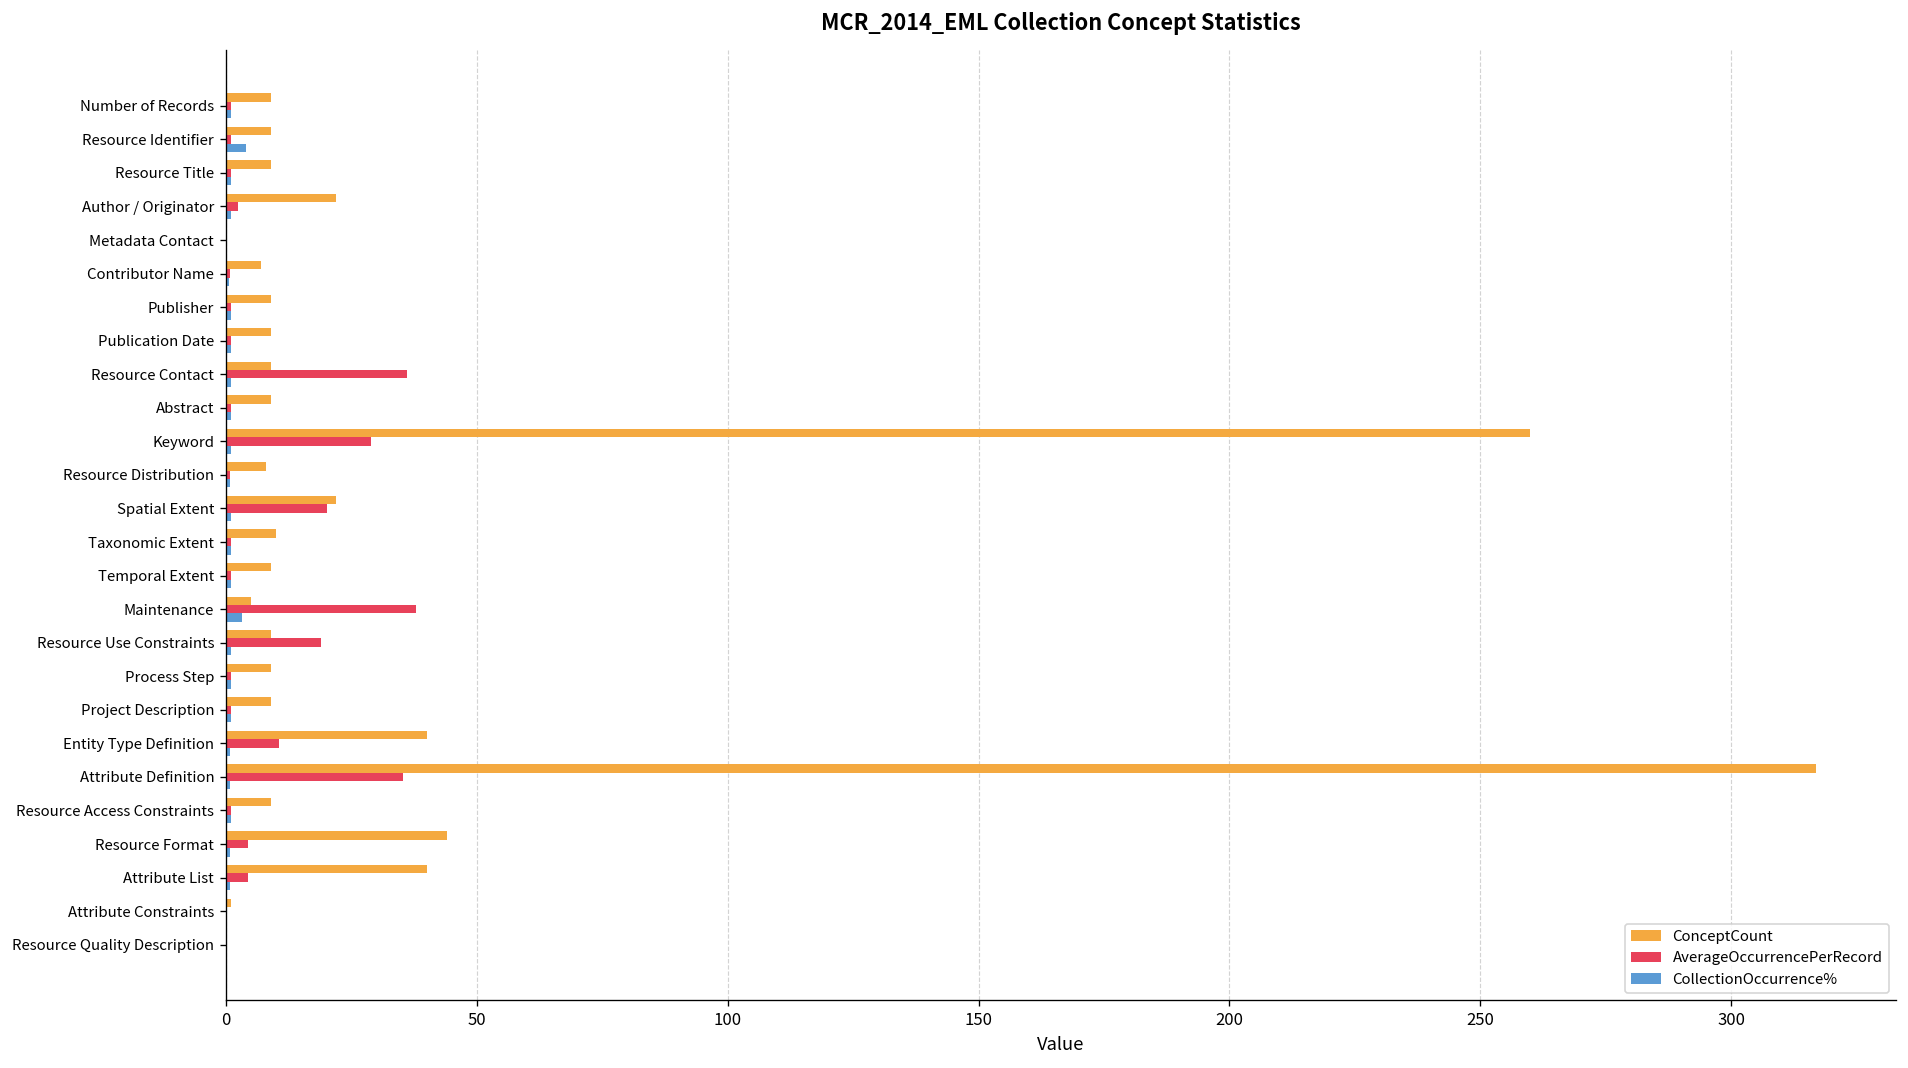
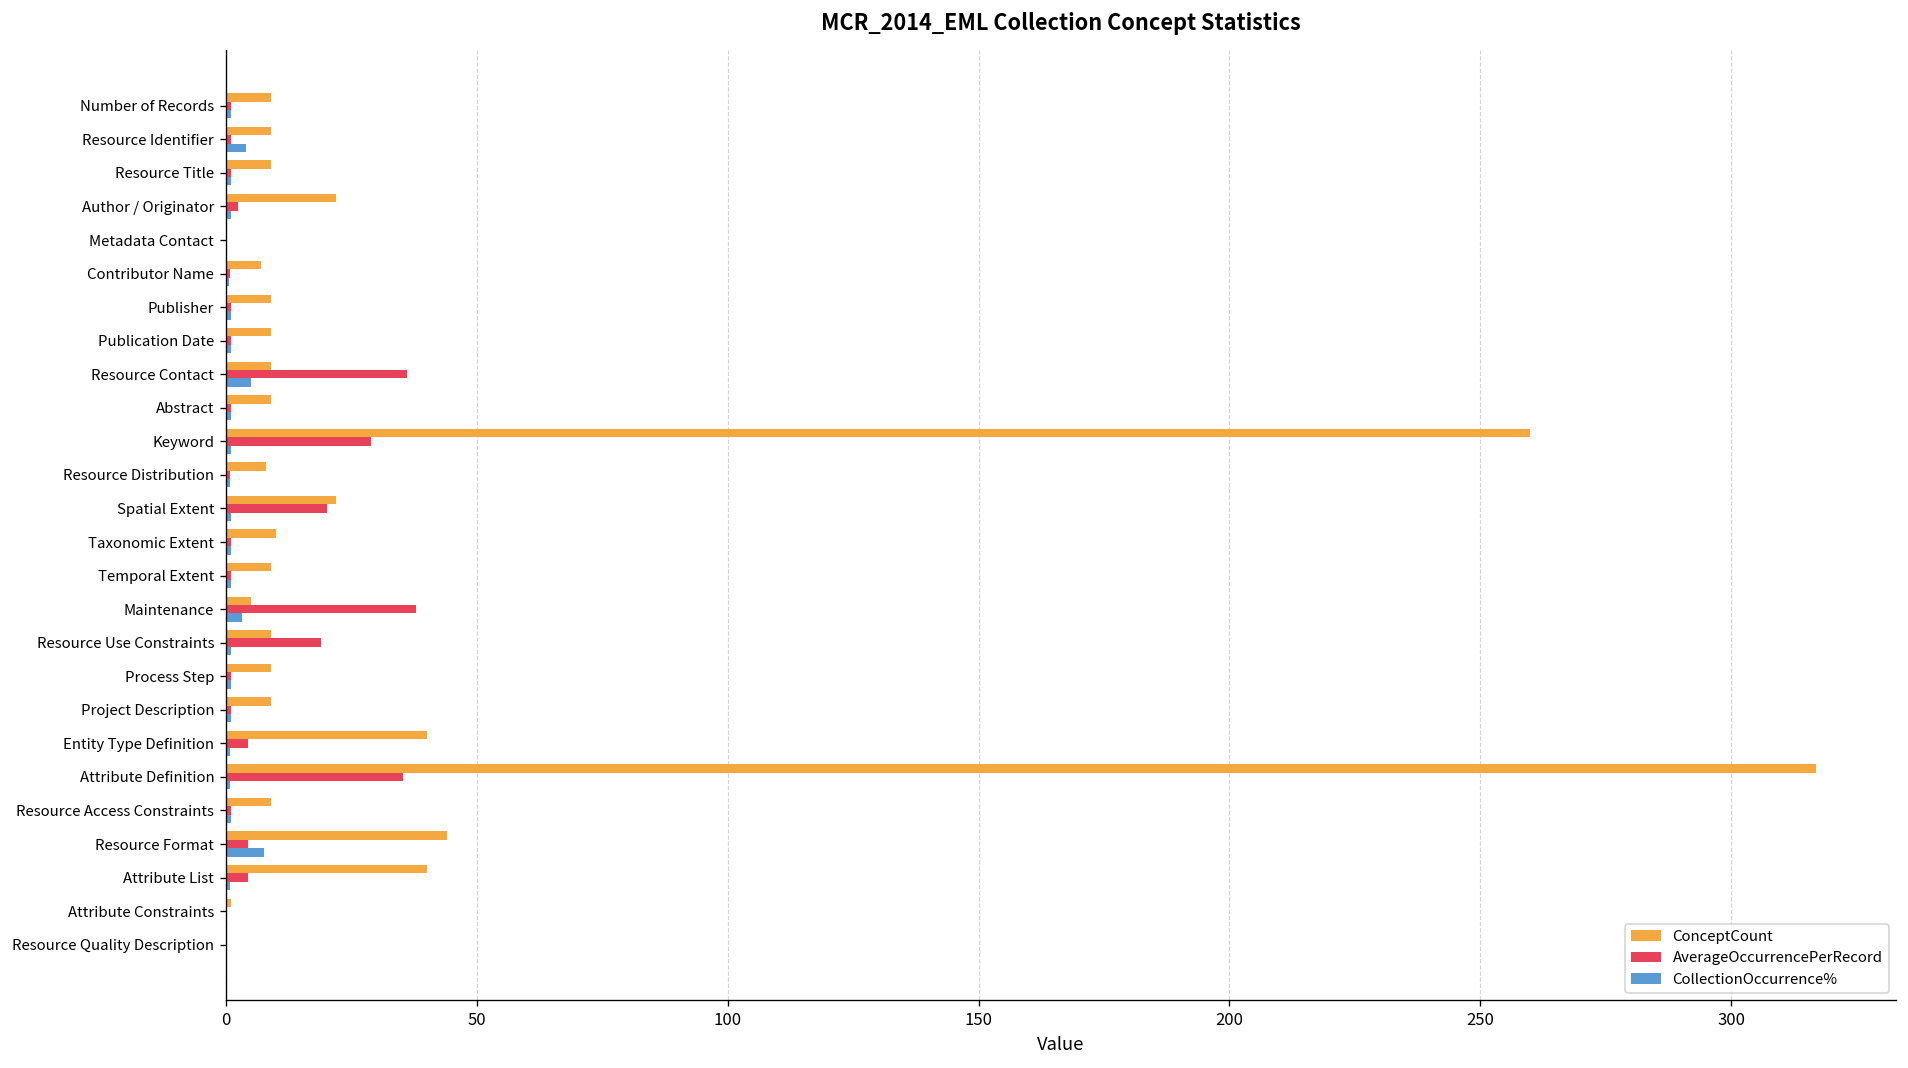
CollectionOccurrence%, Resource Contact: 1 -> 5
AverageOccurrencePerRecord, Entity Type Definition: 11 -> 4
CollectionOccurrence%, Resource Format: 1 -> 8
